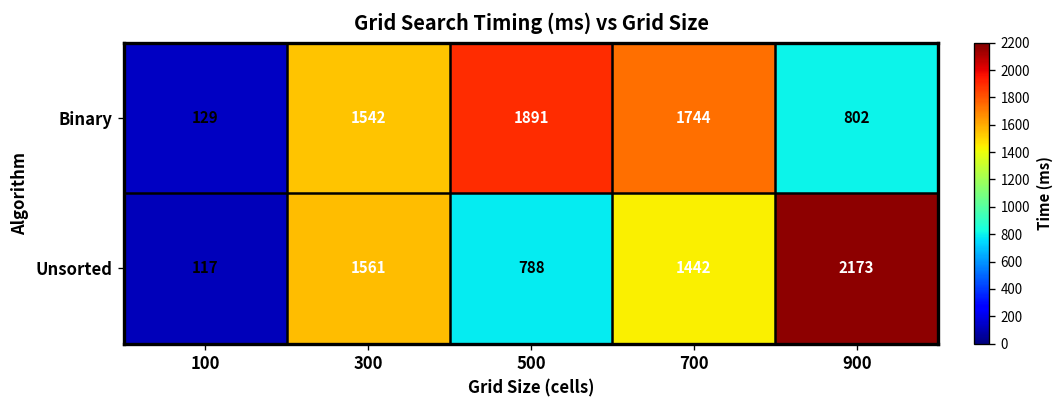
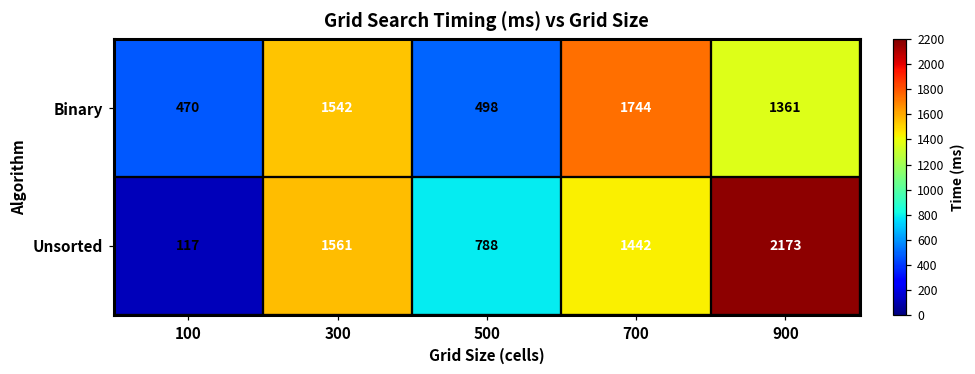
Binary, 100: 129 -> 470
Binary, 500: 1891 -> 498
Binary, 900: 802 -> 1361
